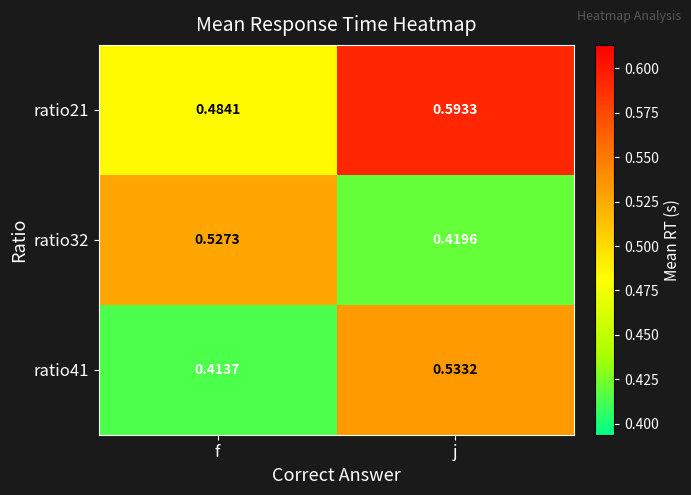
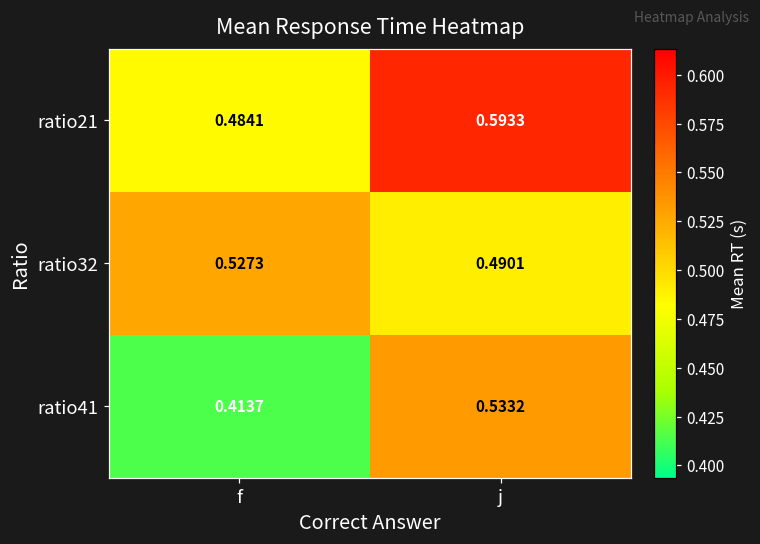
ratio32, j: 0.4196 -> 0.4901
